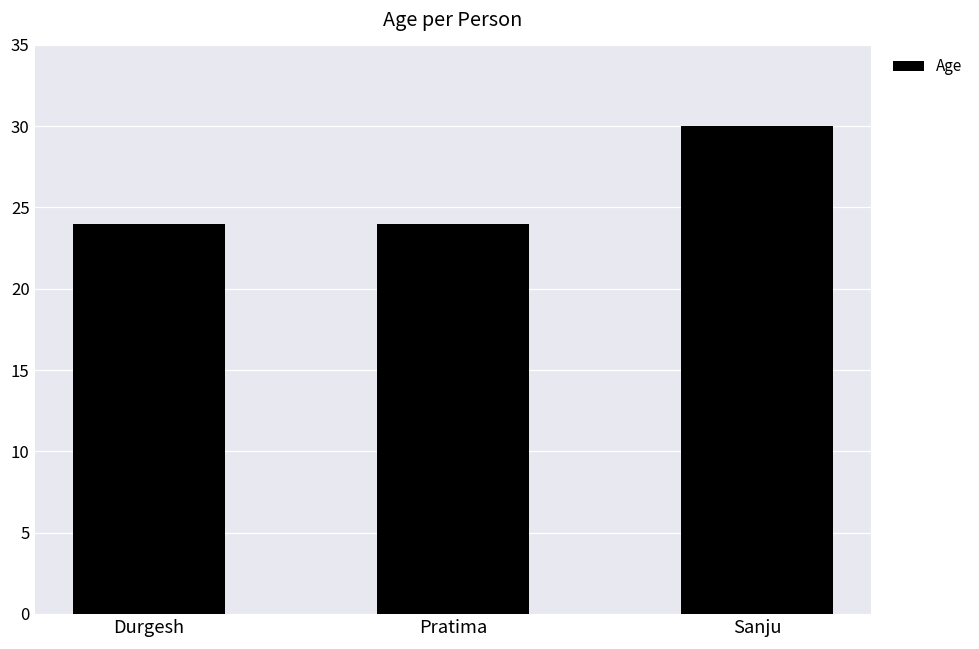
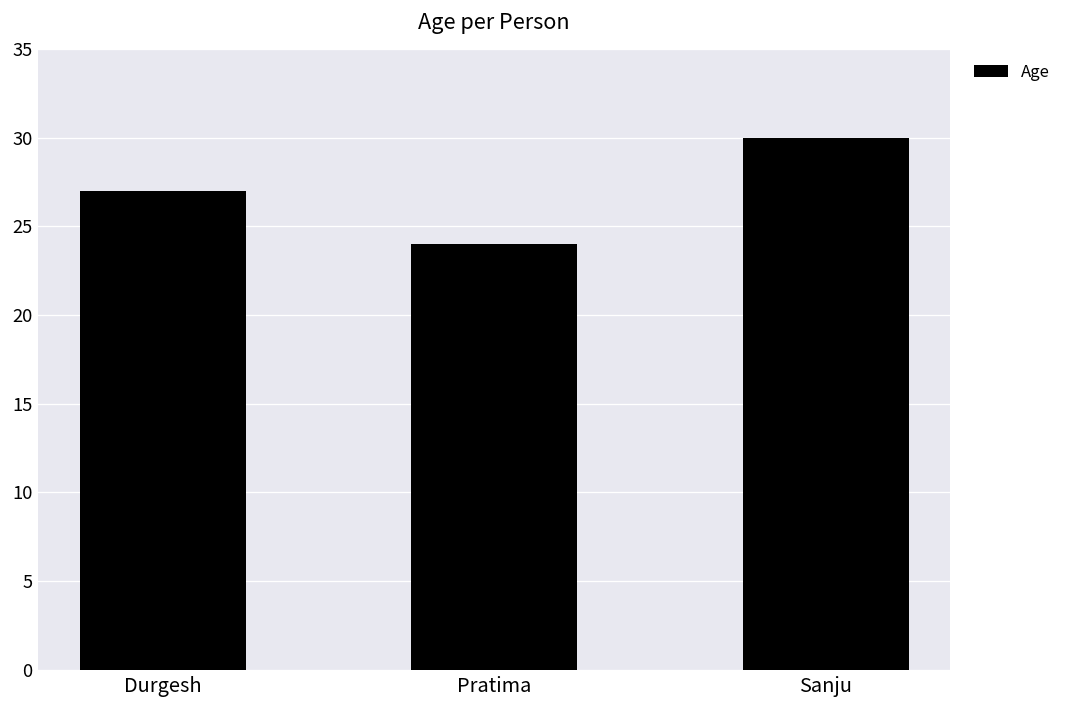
Durgesh: 24 -> 27
